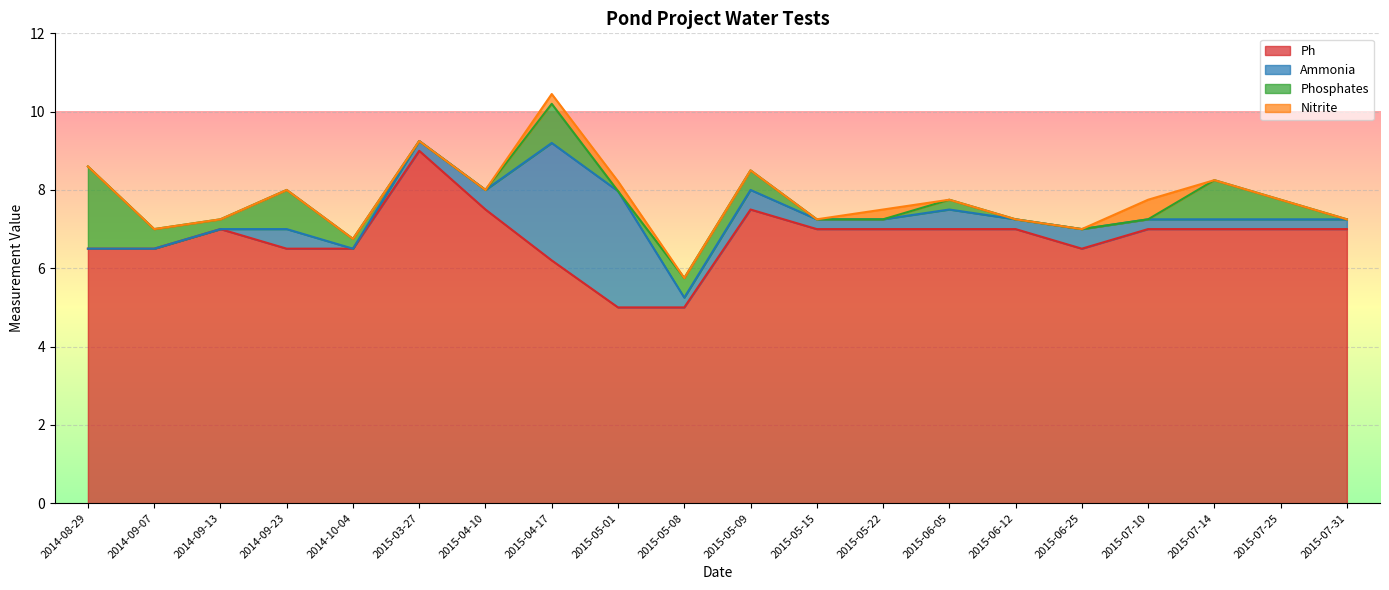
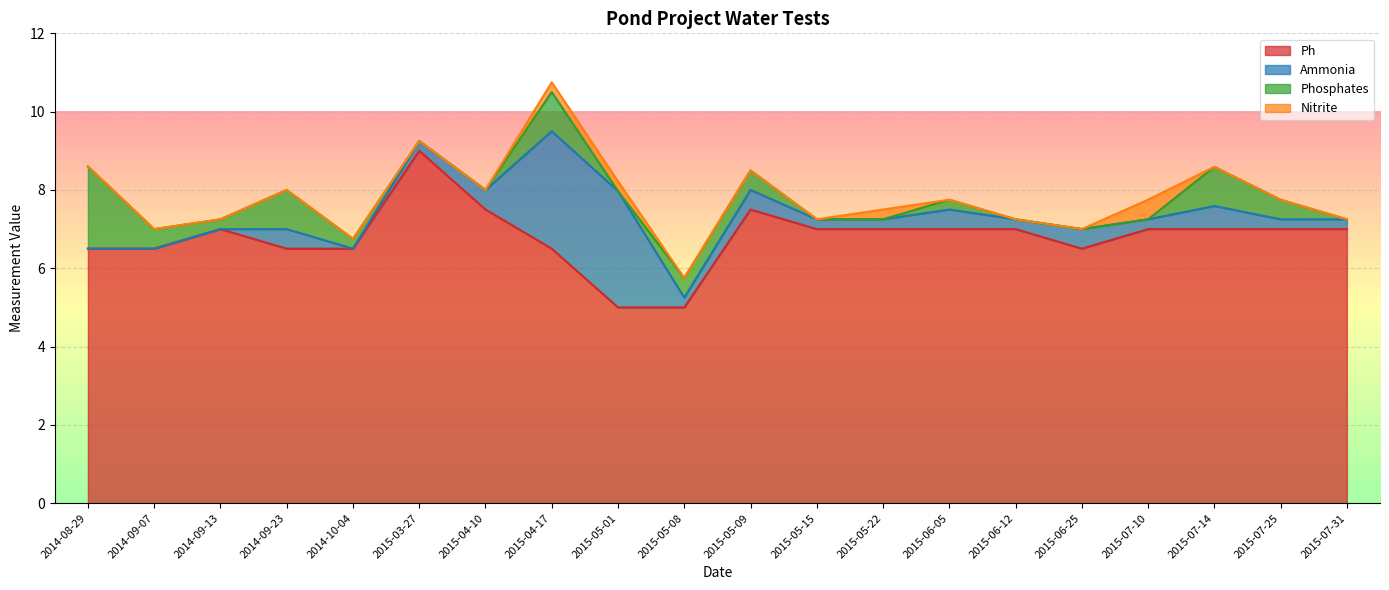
Ph, 2015-04-17: 6.2 -> 6.5
Ammonia, 2015-07-14: 0.3 -> 0.6
